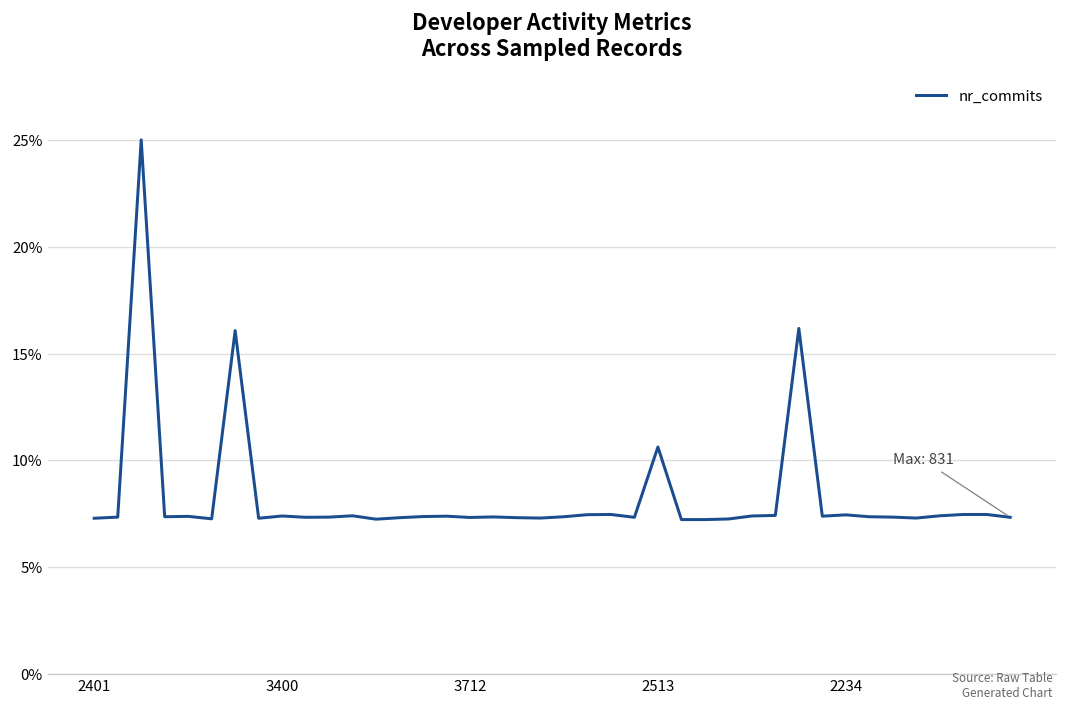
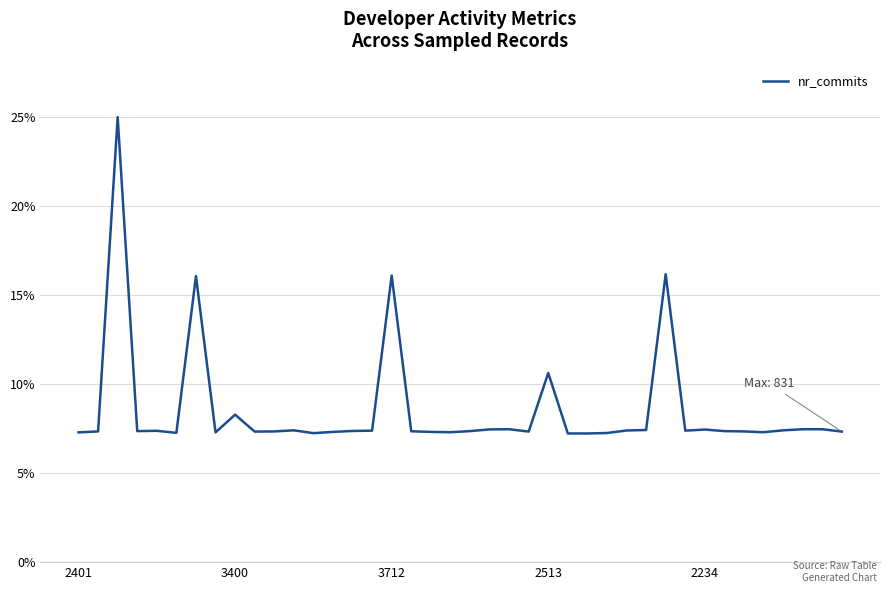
3400: 7.4% -> 8.3%
3712: 7.3% -> 16.1%
